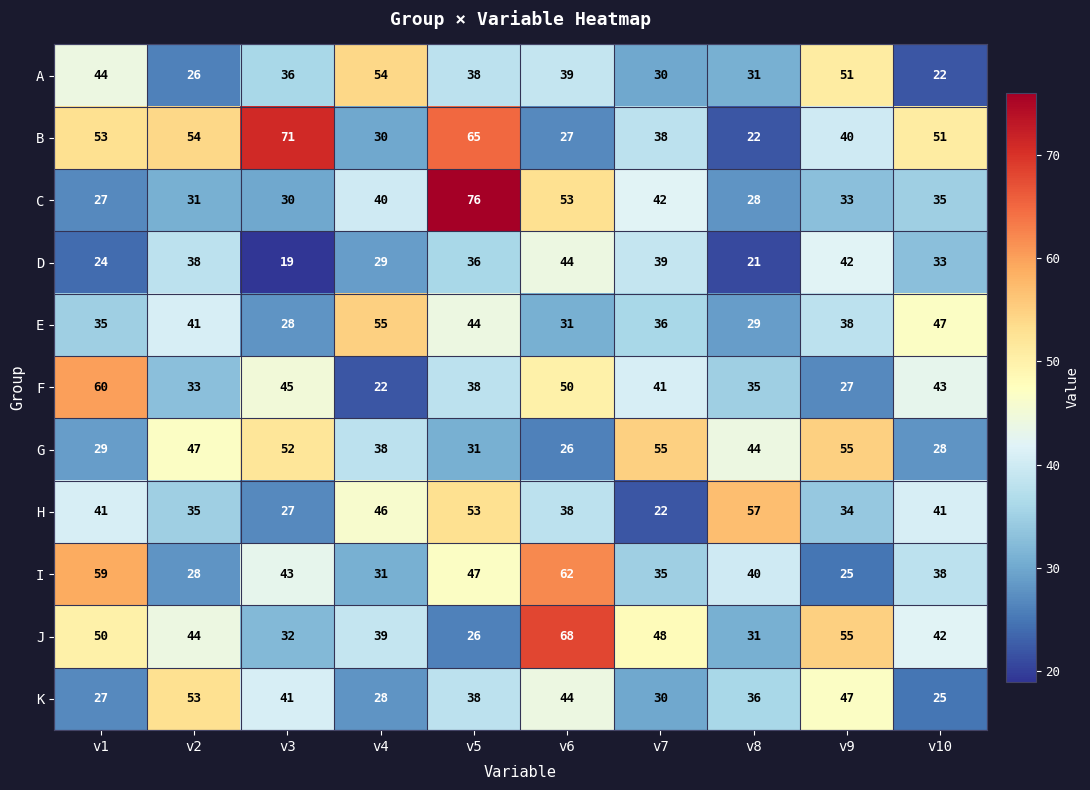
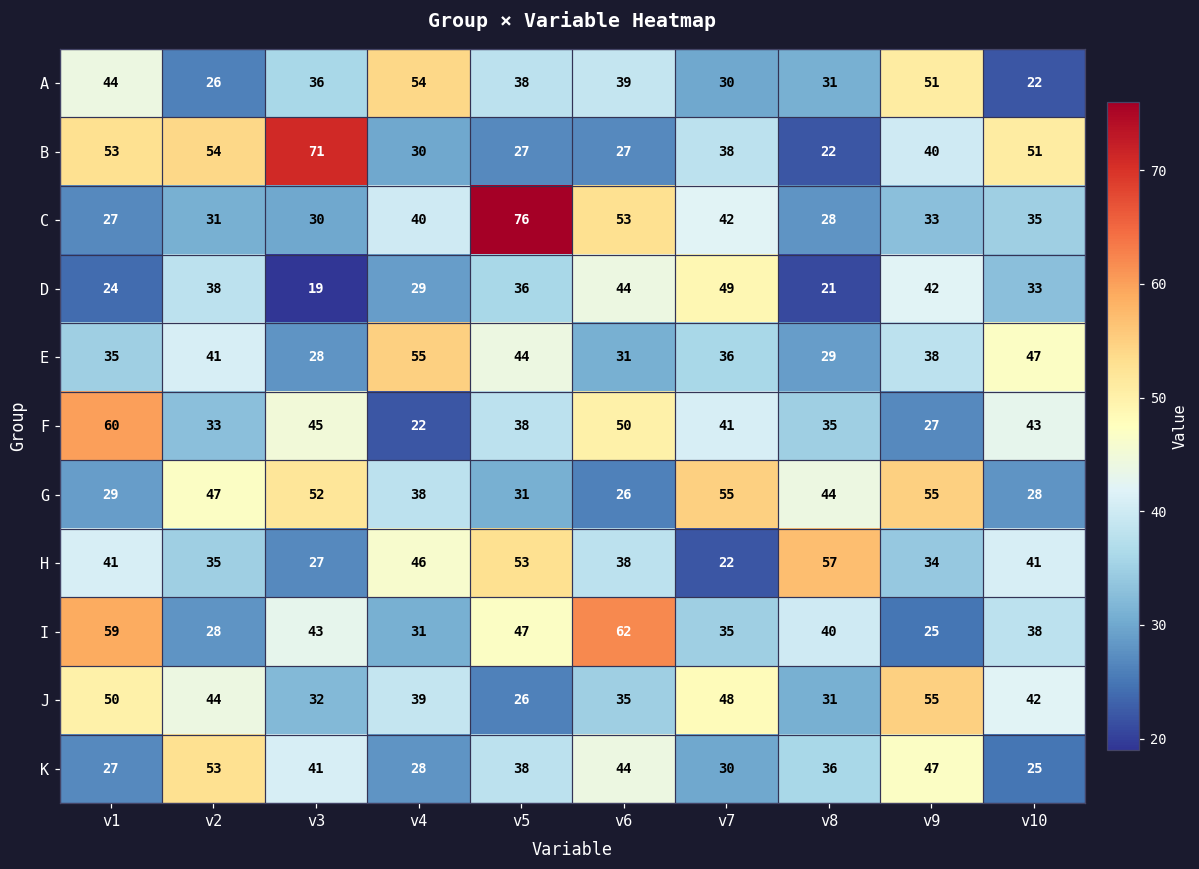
B, v5: 65 -> 27
D, v7: 39 -> 49
J, v6: 68 -> 35
